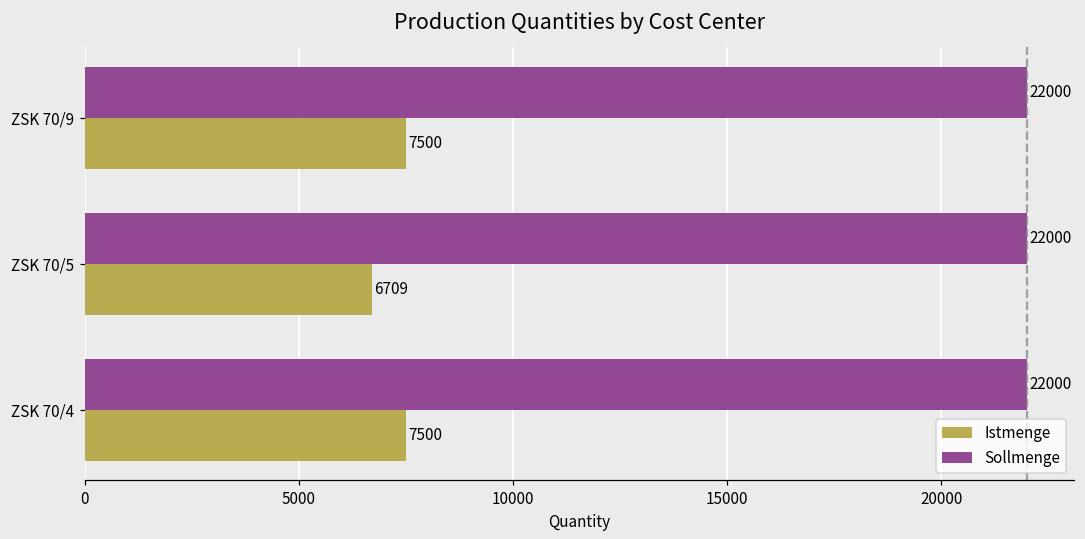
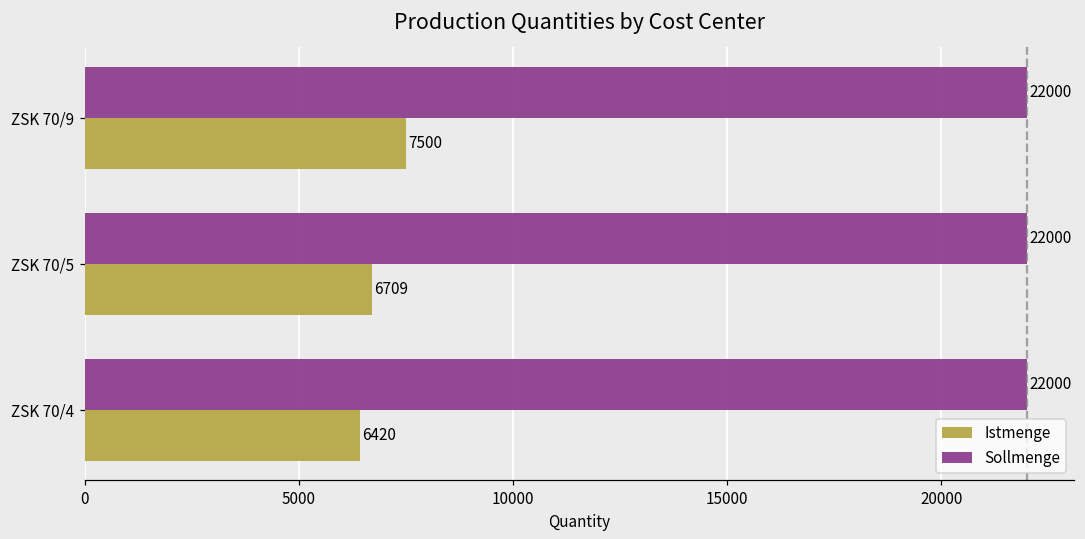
Istmenge, ZSK 70/4: 7500 -> 6420
